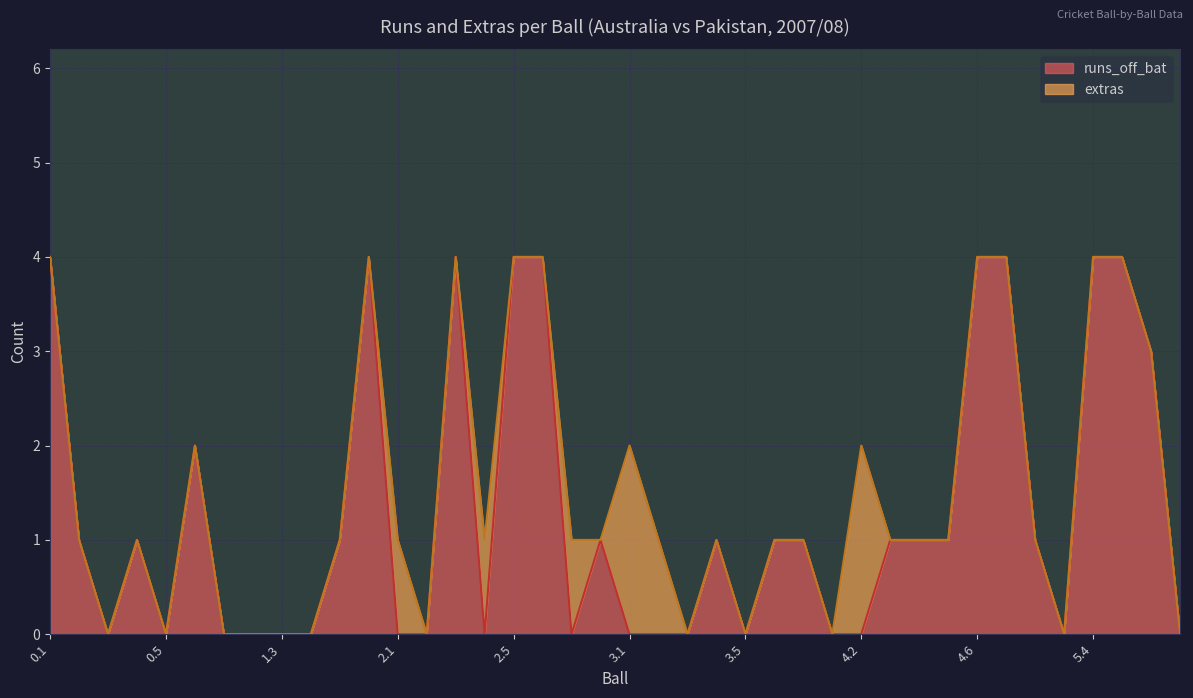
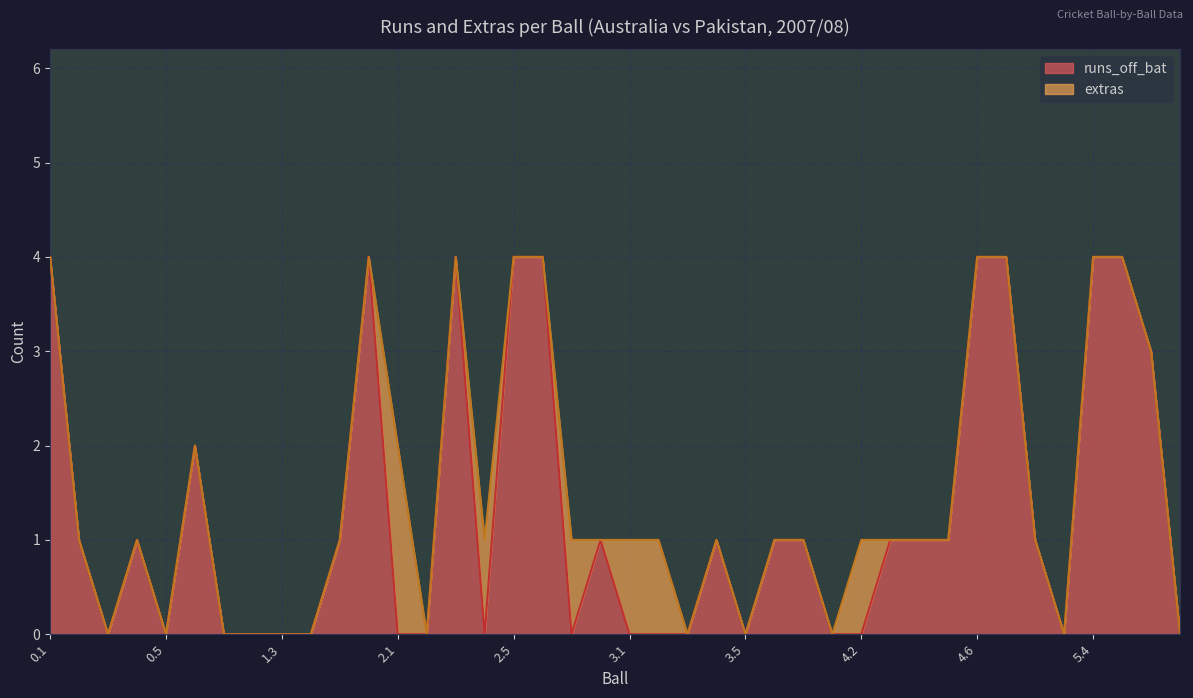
extras, 2.1: 1 -> 2
extras, 3.1: 2 -> 1
extras, 4.2: 2 -> 1
